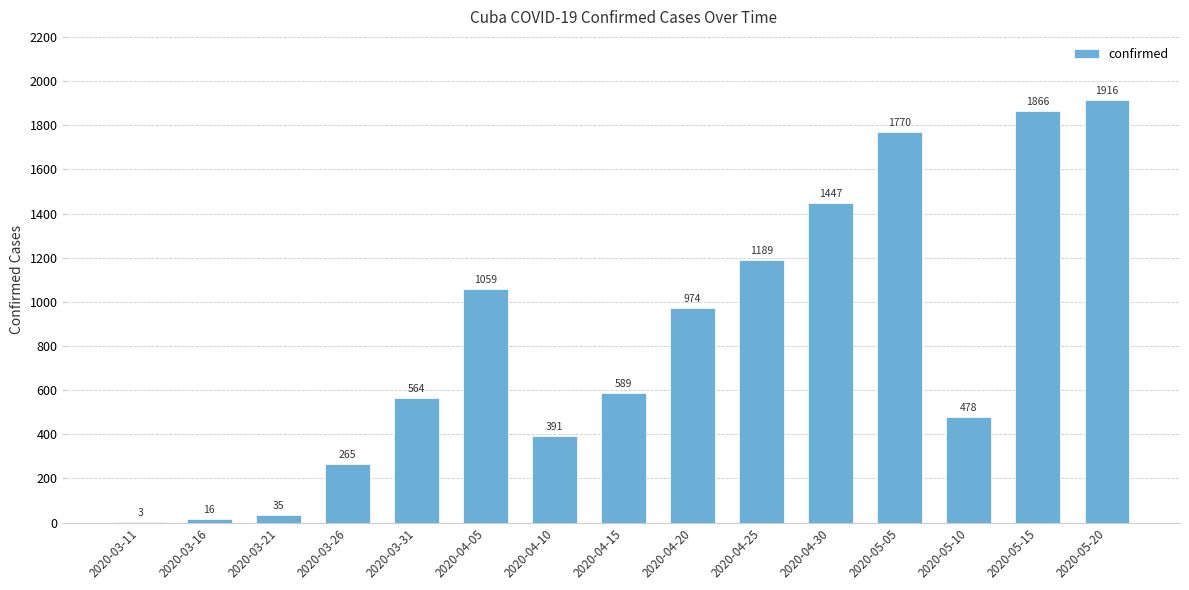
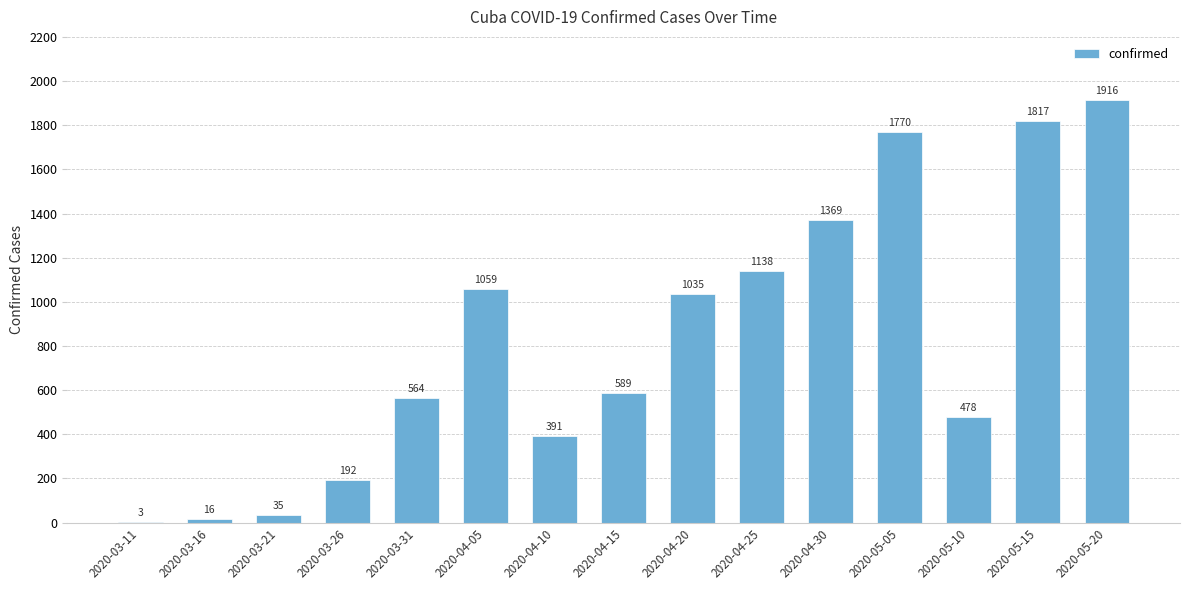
2020-03-26: 265 -> 192
2020-04-20: 974 -> 1035
2020-04-25: 1189 -> 1138
2020-04-30: 1447 -> 1369
2020-05-15: 1866 -> 1817
